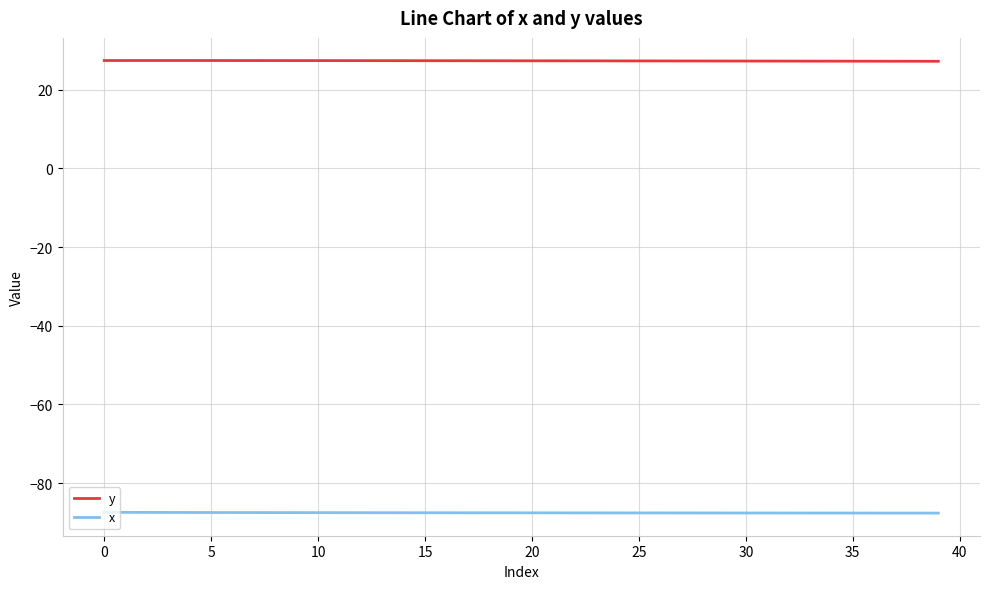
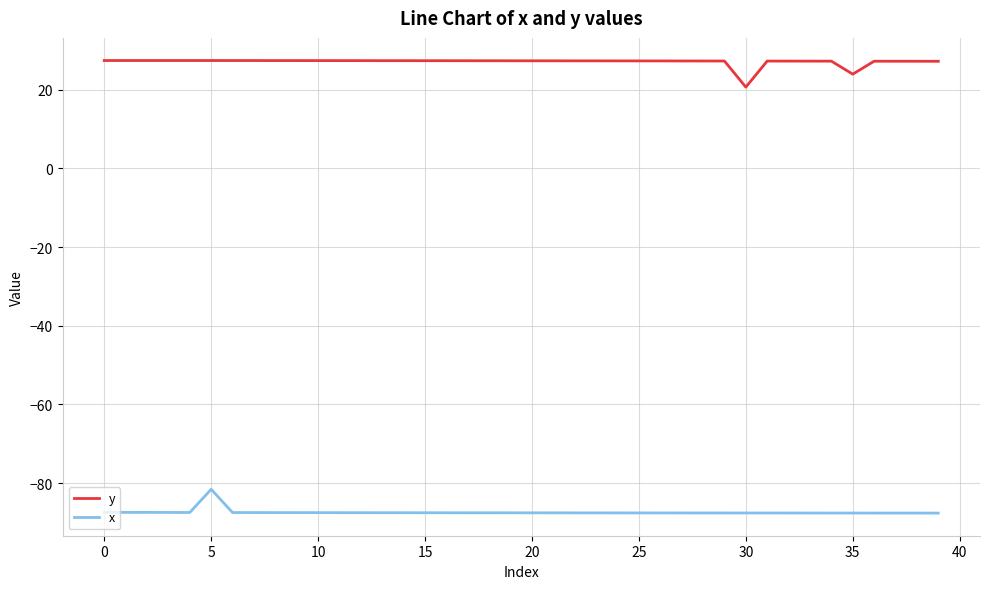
x, 5: -87 -> -82
y, 30: 27 -> 21
y, 35: 27 -> 24
